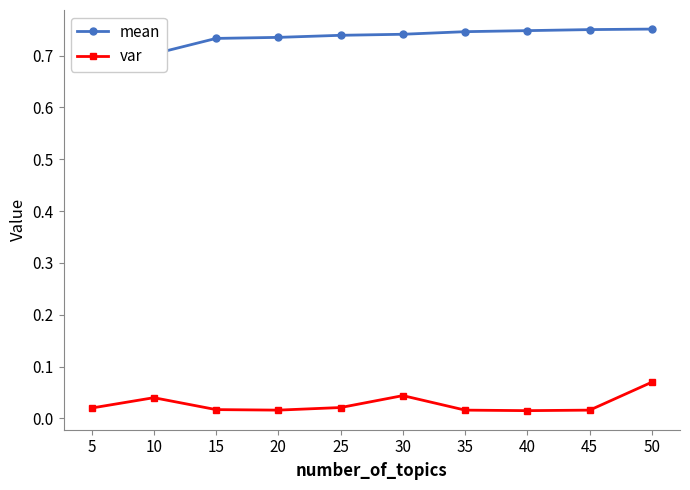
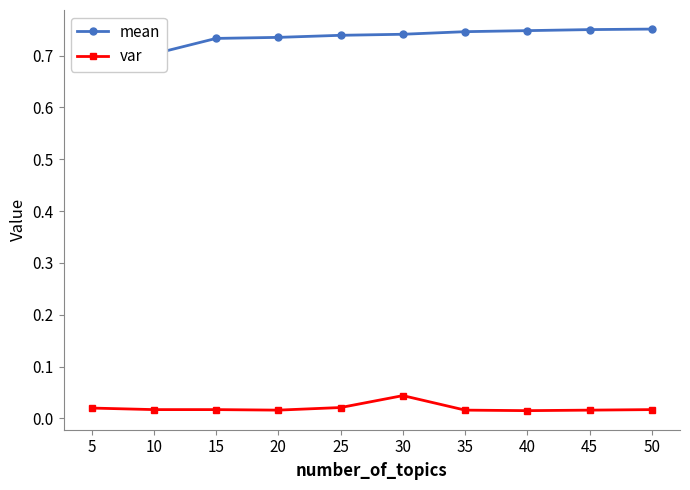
var, 10: 0.04 -> 0.02
var, 50: 0.07 -> 0.02
